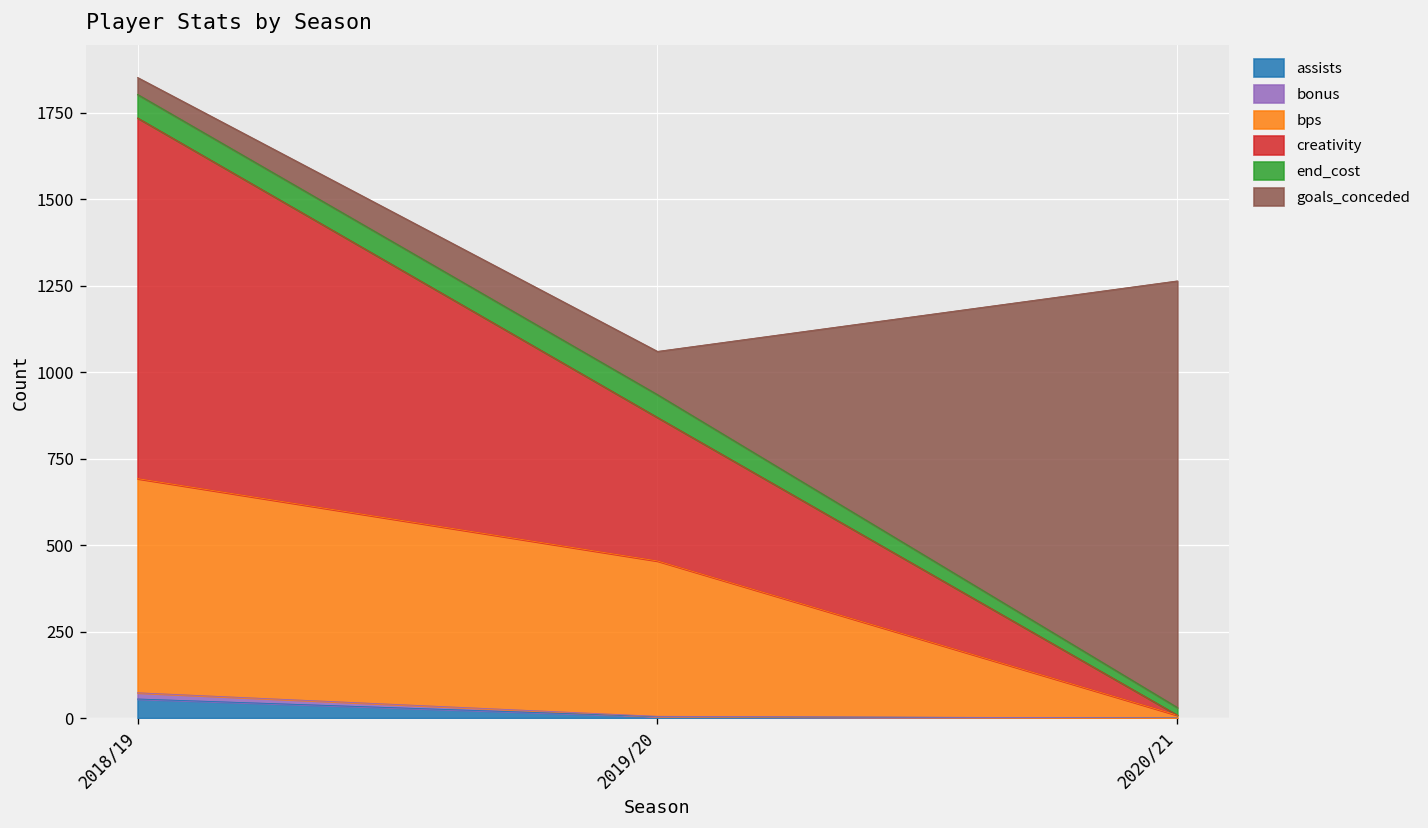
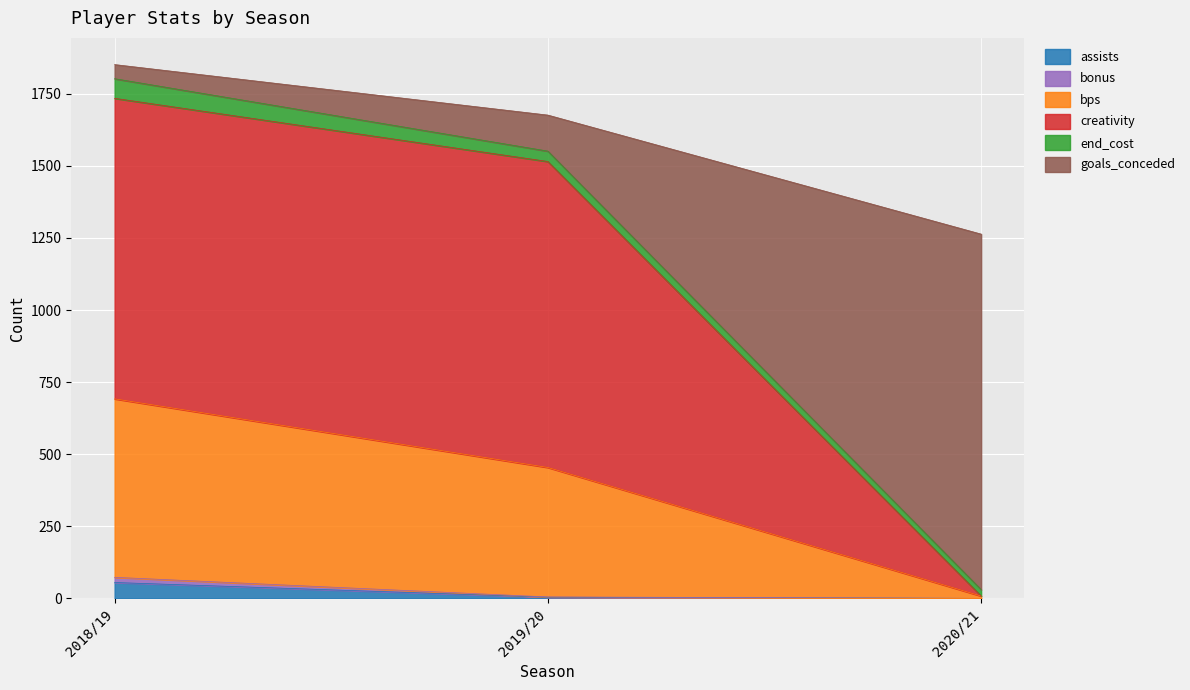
creativity, 2019/20: 410 -> 1060
end_cost, 2019/20: 70 -> 40
